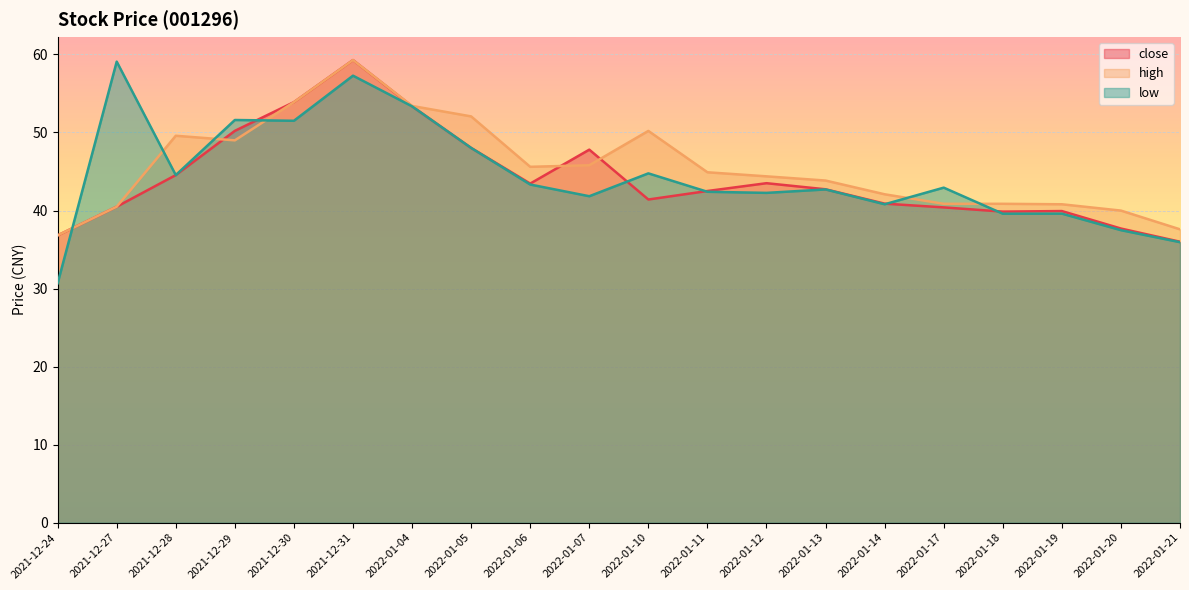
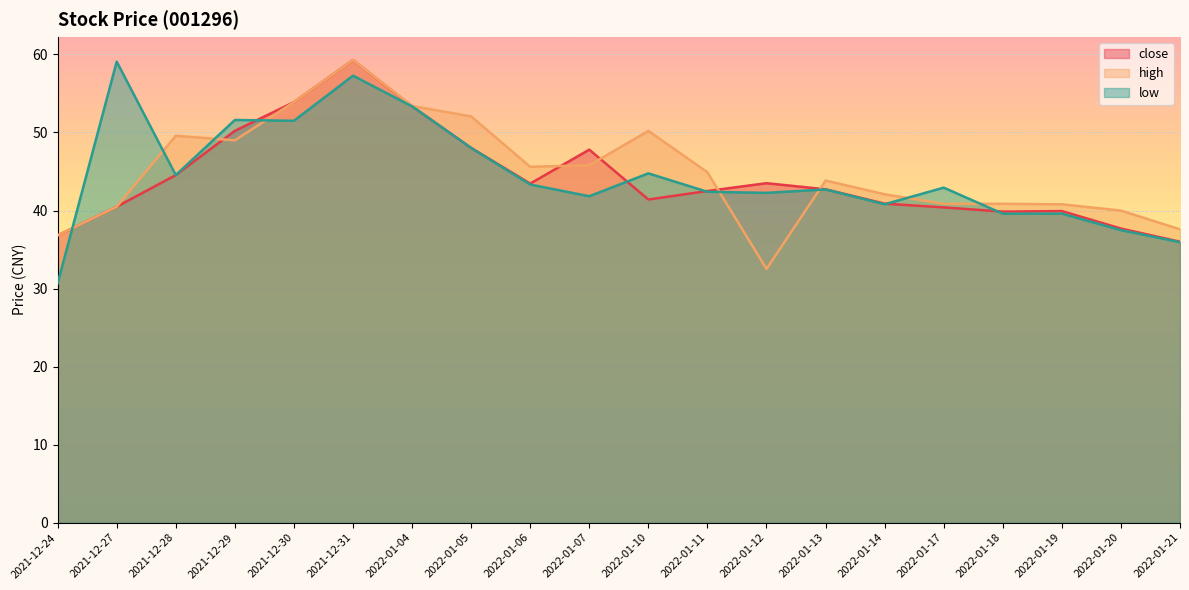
high, 2022-01-12: 44 -> 33
